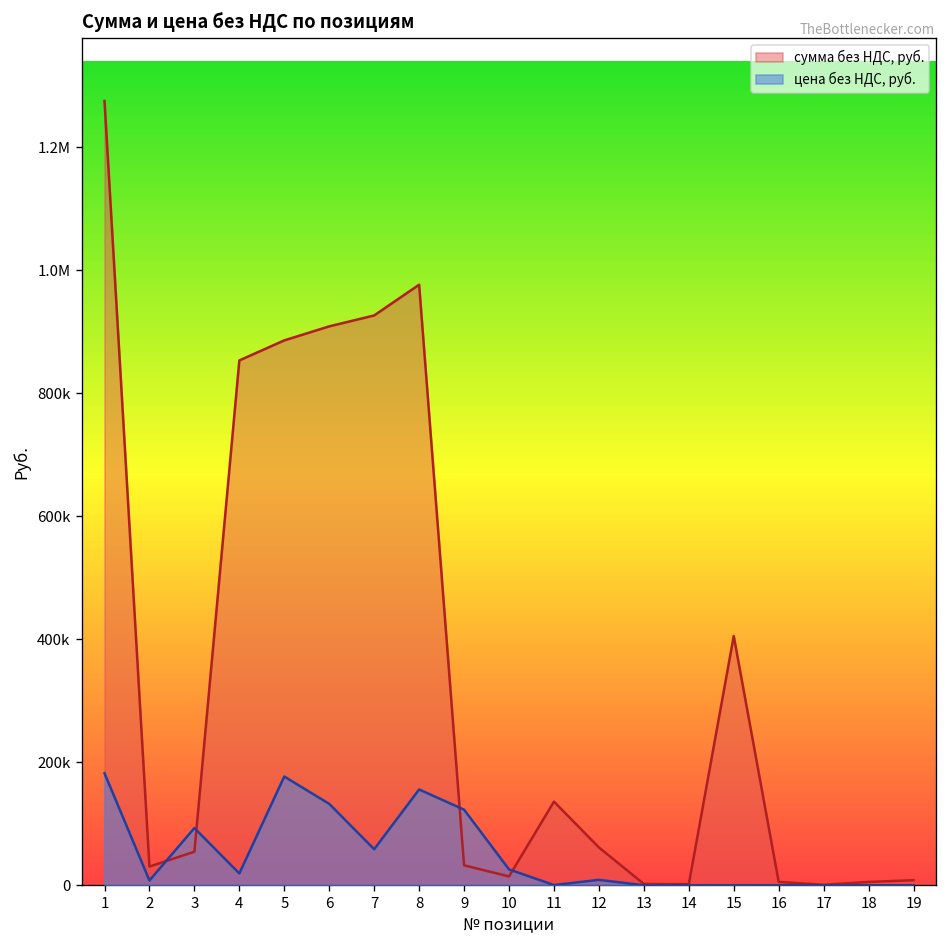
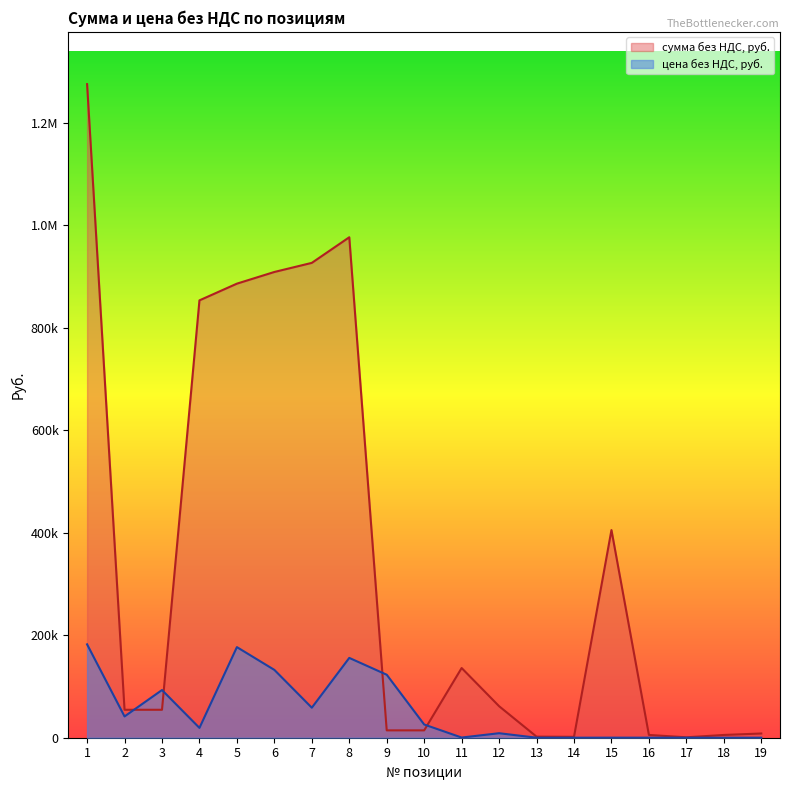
сумма без НДС, руб., 2: 30000 -> 50000
цена без НДС, руб., 2: 10000 -> 40000
сумма без НДС, руб., 9: 30000 -> 10000
